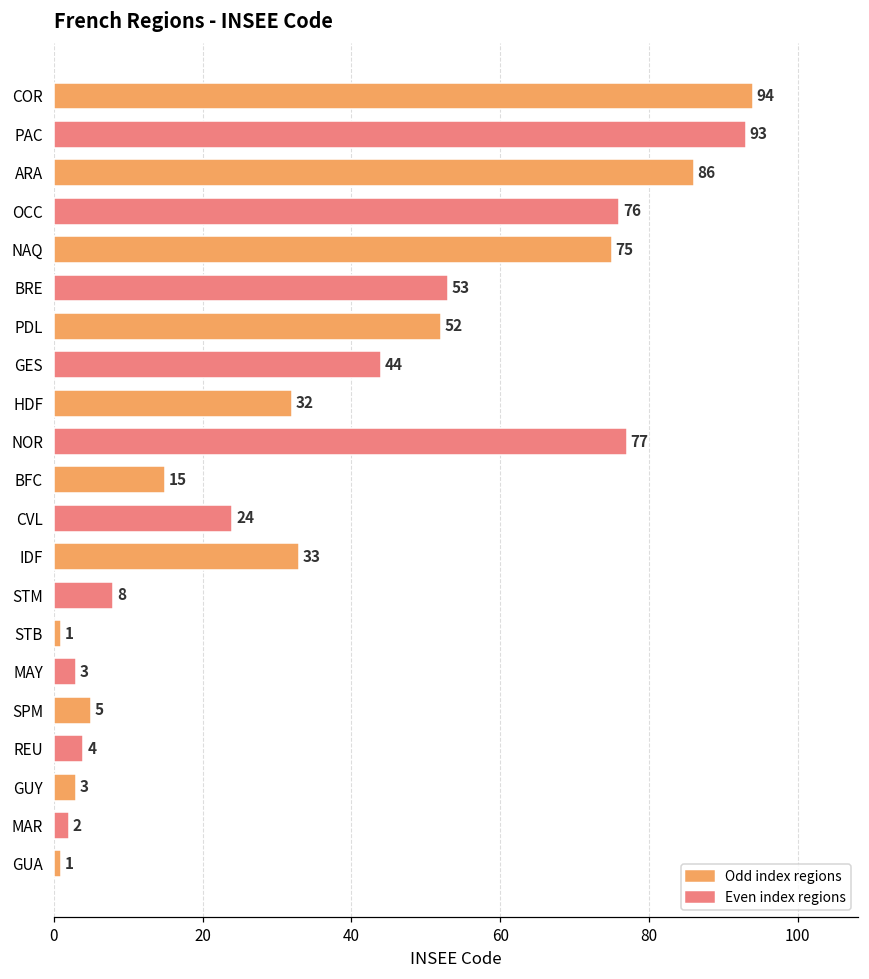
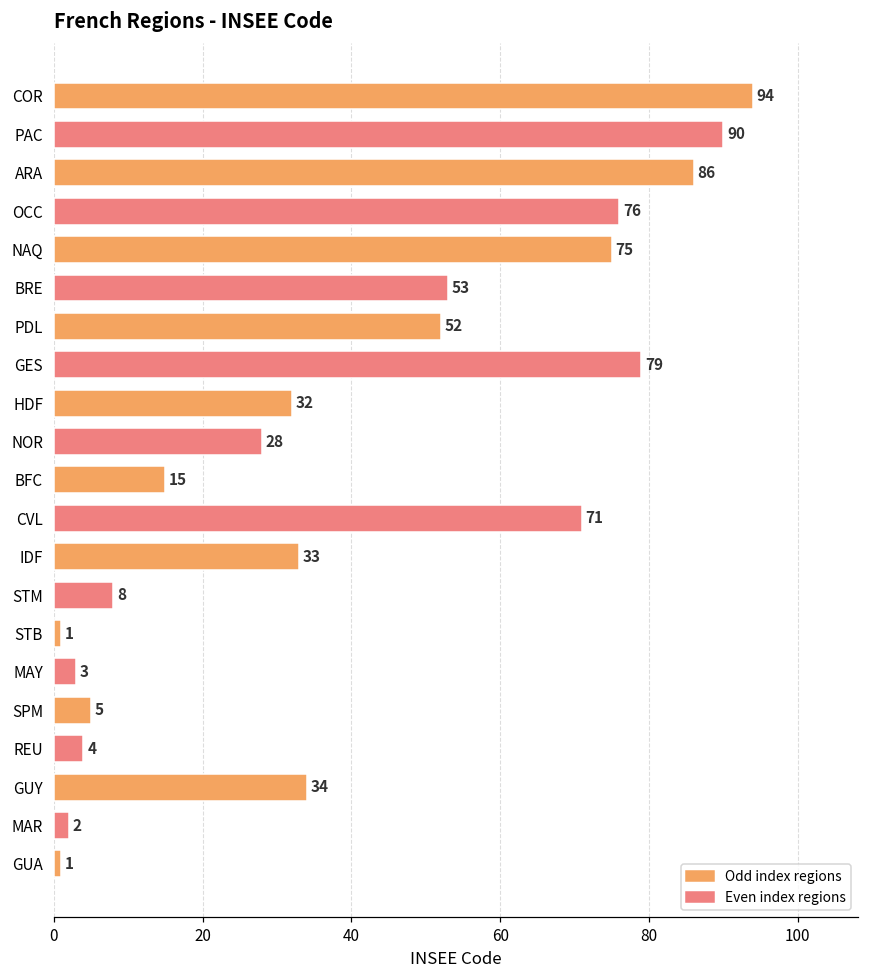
PAC: 93 -> 90
GES: 44 -> 79
NOR: 77 -> 28
CVL: 24 -> 71
GUY: 3 -> 34
